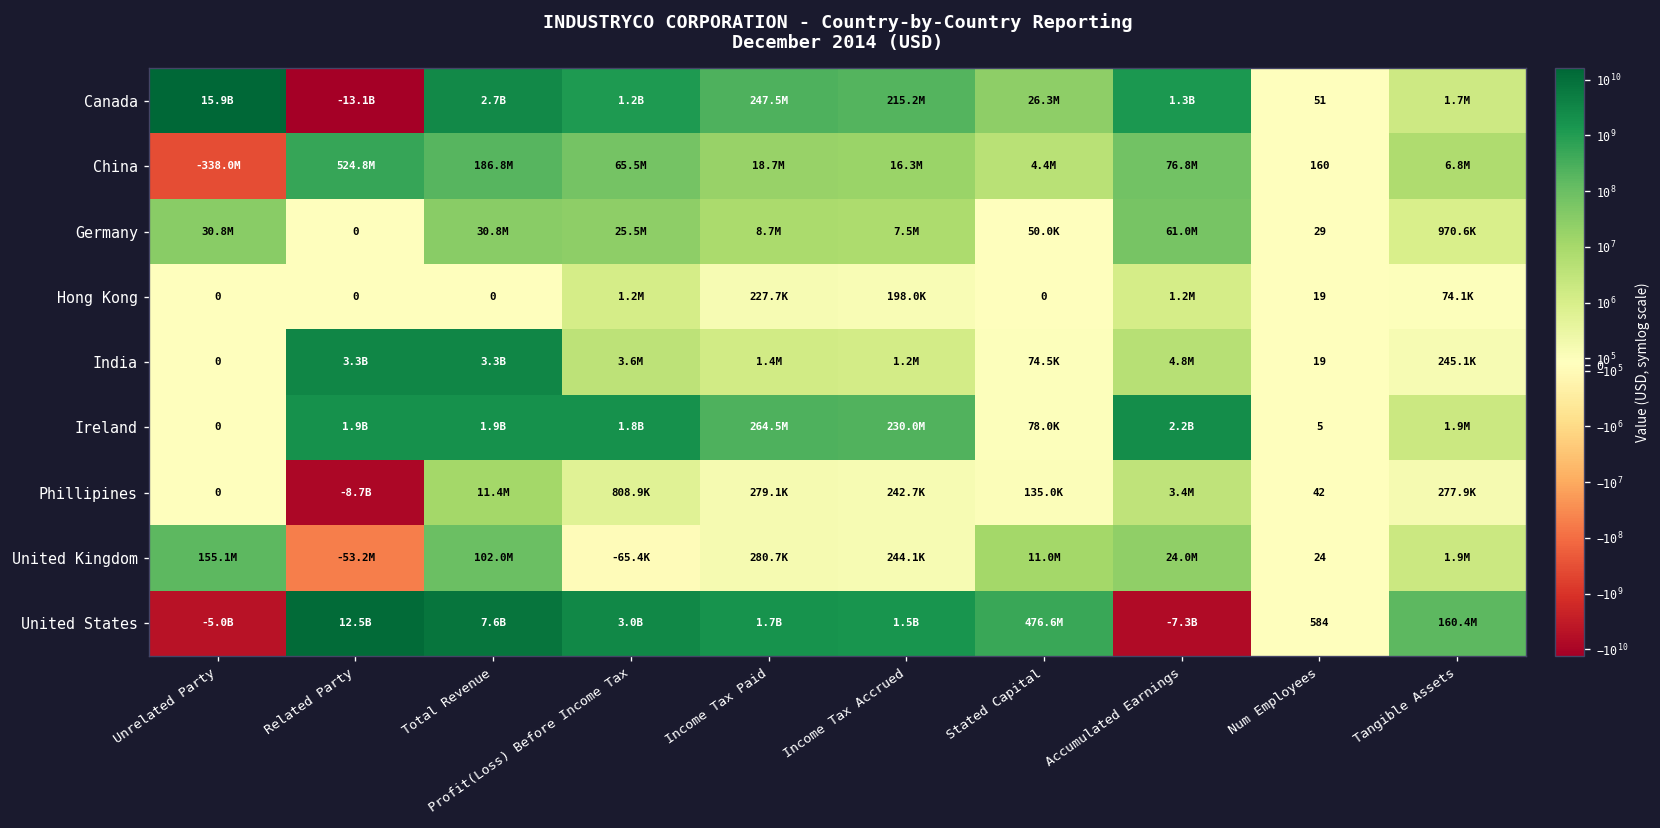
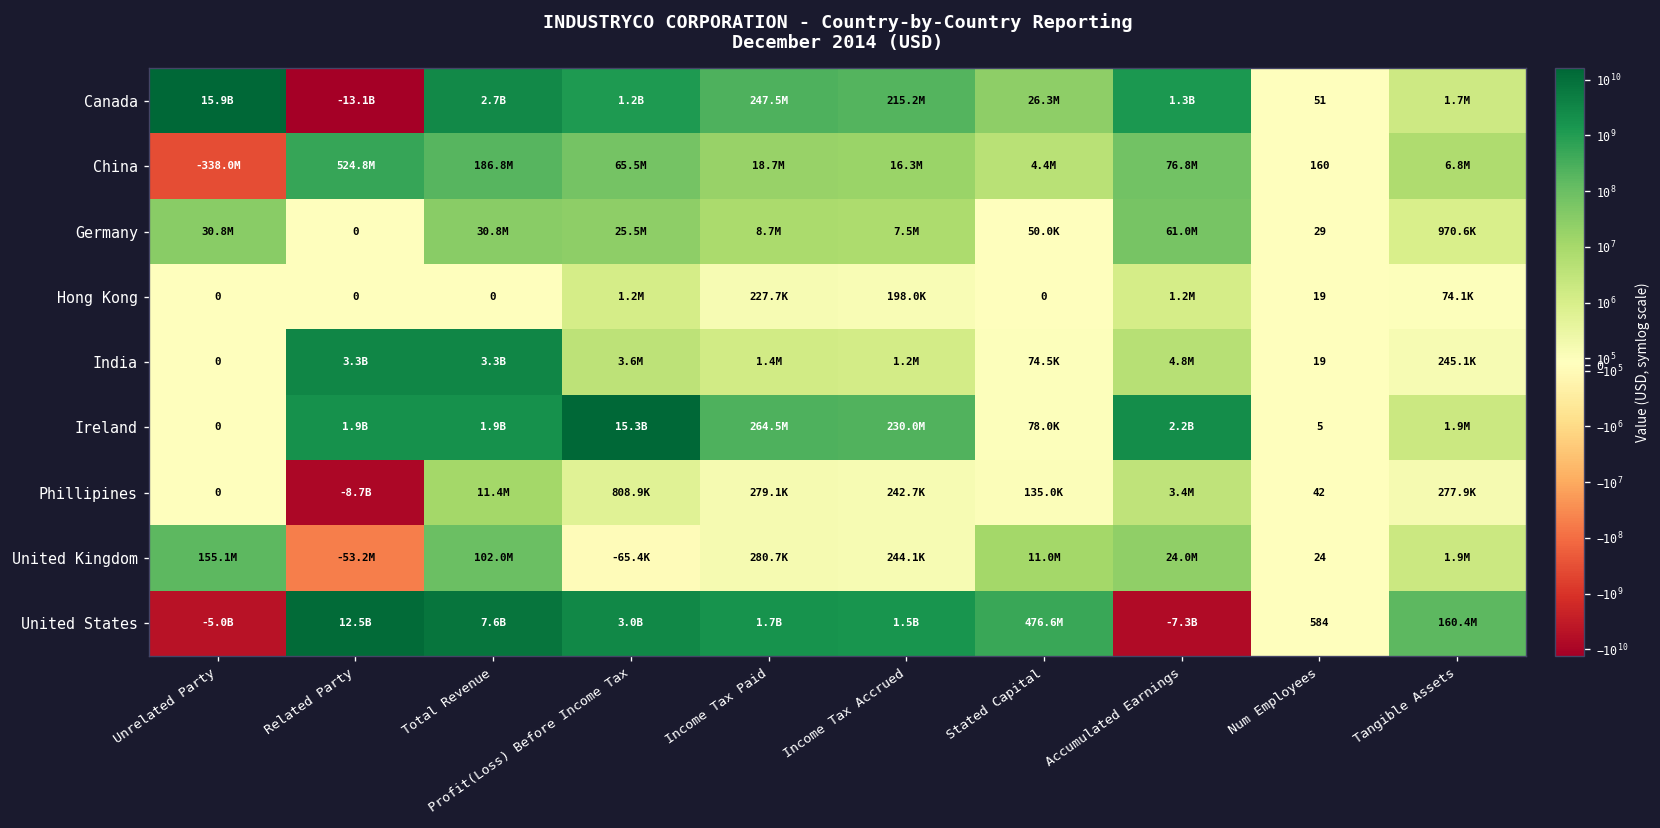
Ireland, Profit(Loss) Before Income Tax: 1.8B -> 15.3B
